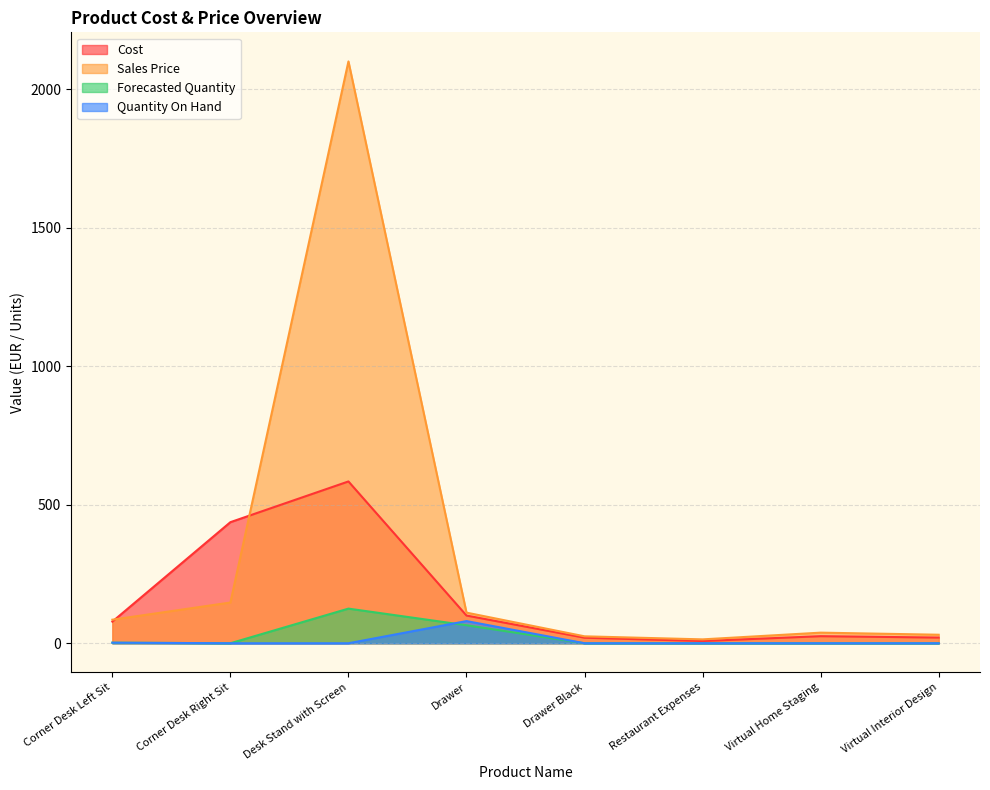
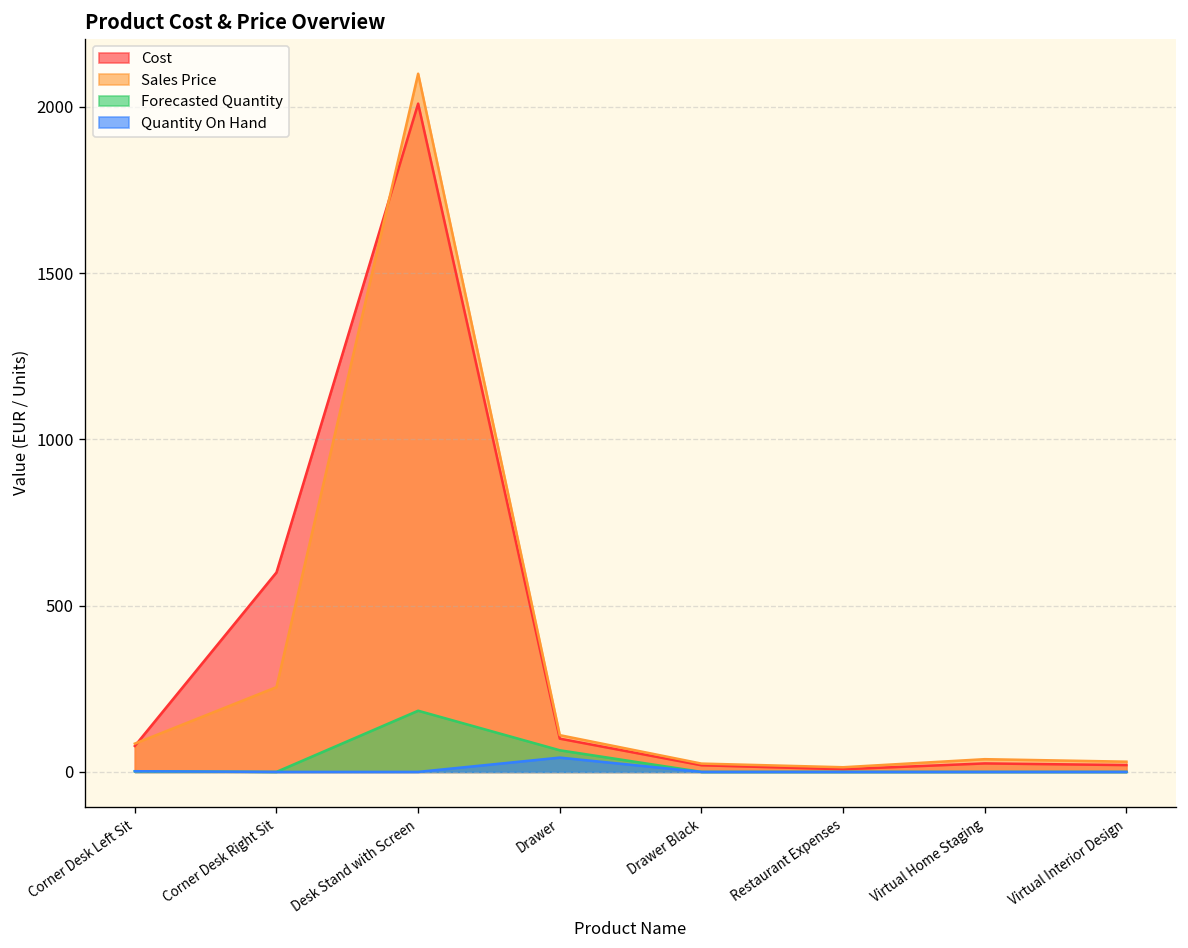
Cost, Corner Desk Right Sit: 440 -> 600
Sales Price, Corner Desk Right Sit: 150 -> 260
Cost, Desk Stand with Screen: 580 -> 2010
Forecasted Quantity, Desk Stand with Screen: 130 -> 180
Quantity On Hand, Drawer: 80 -> 40
